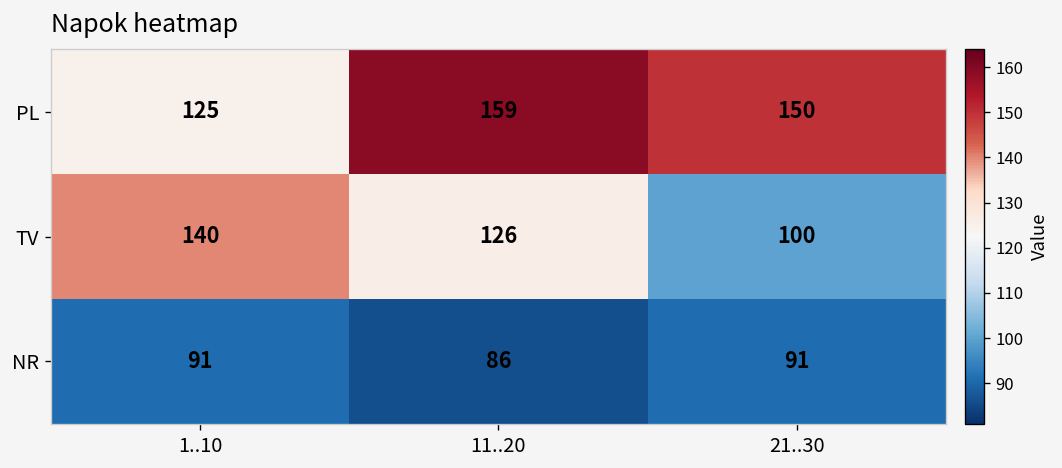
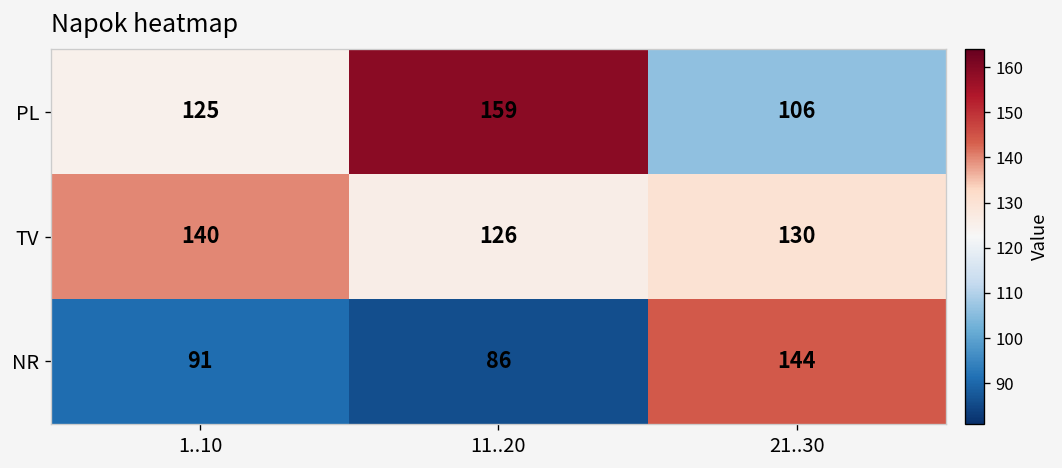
PL, 21..30: 150 -> 106
TV, 21..30: 100 -> 130
NR, 21..30: 91 -> 144
